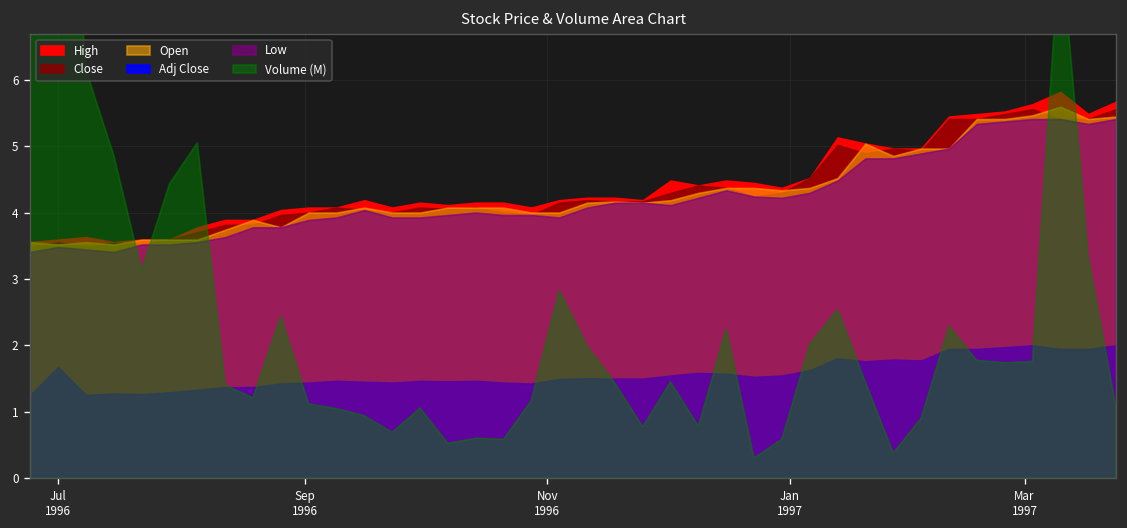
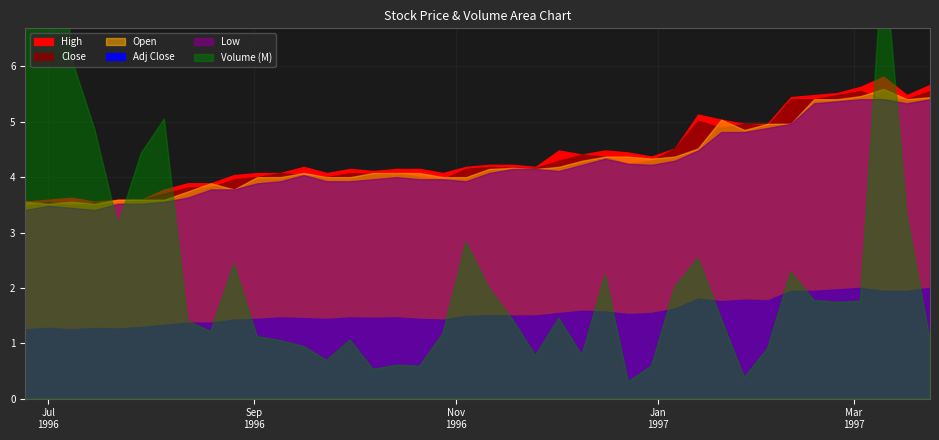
Adj Close, Jul 1996: 1.7 -> 1.3
